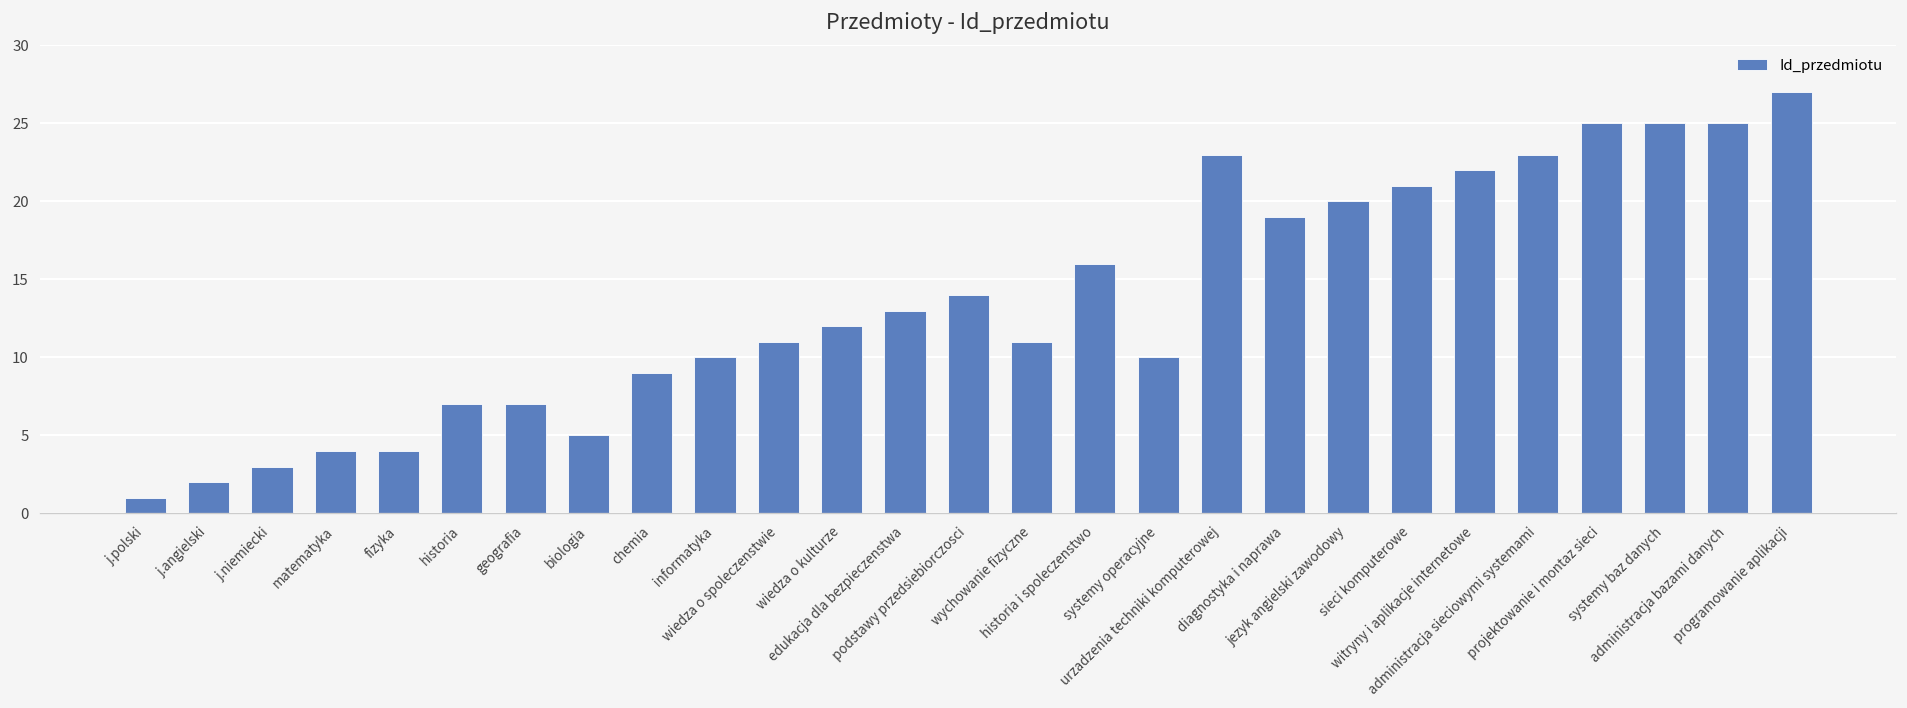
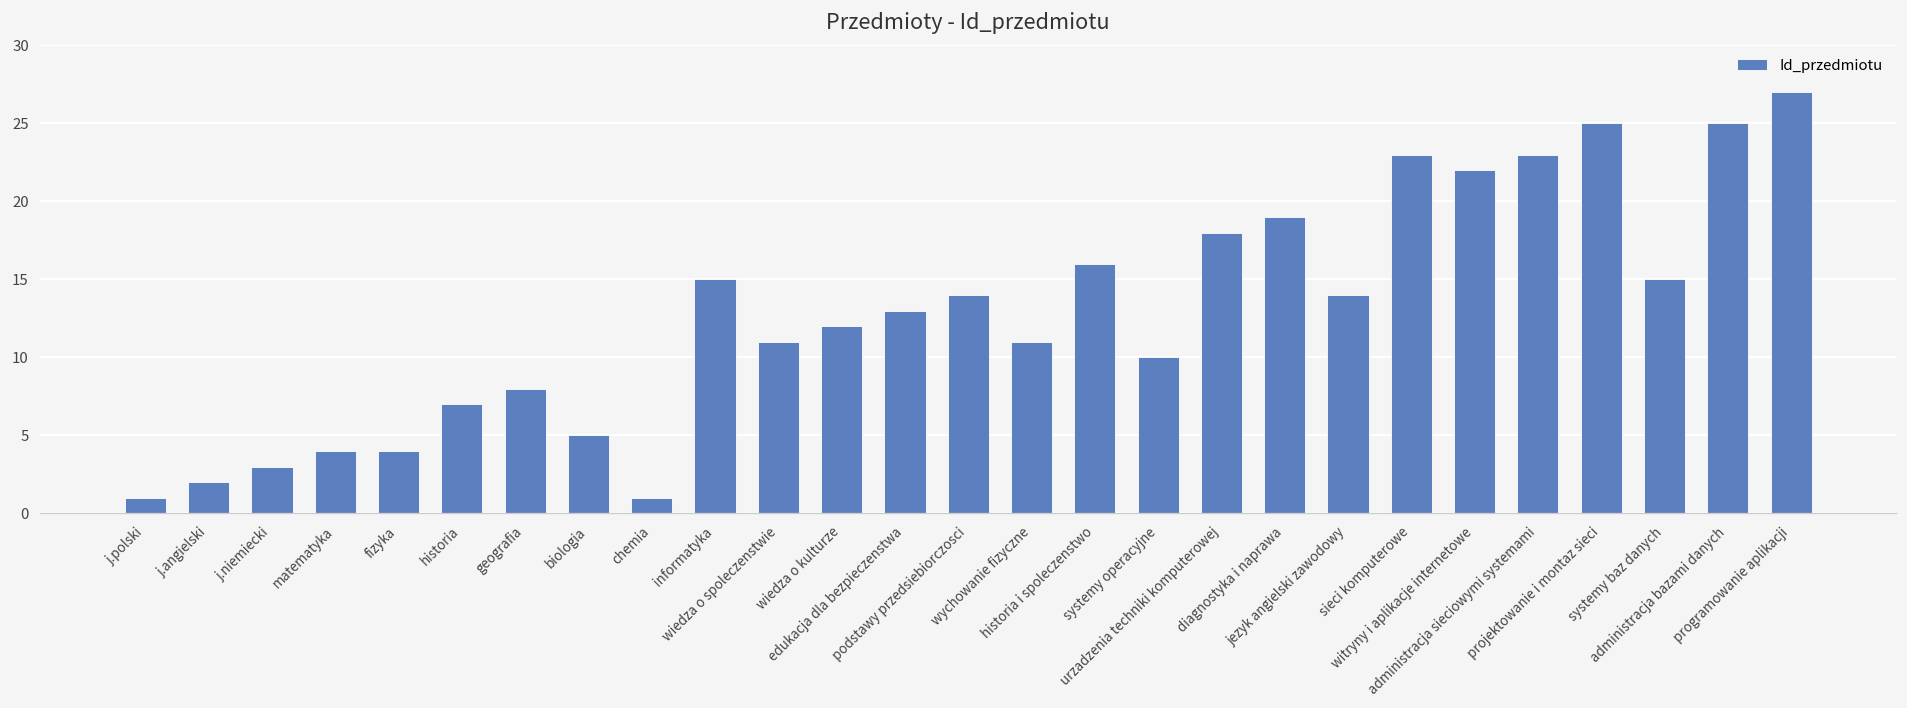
geografia: 7 -> 8
chemia: 9 -> 1
informatyka: 10 -> 15
urzadzenia techniki komputerowej: 23 -> 18
jezyk angielski zawodowy: 20 -> 14
sieci komputerowe: 21 -> 23
systemy baz danych: 25 -> 15
